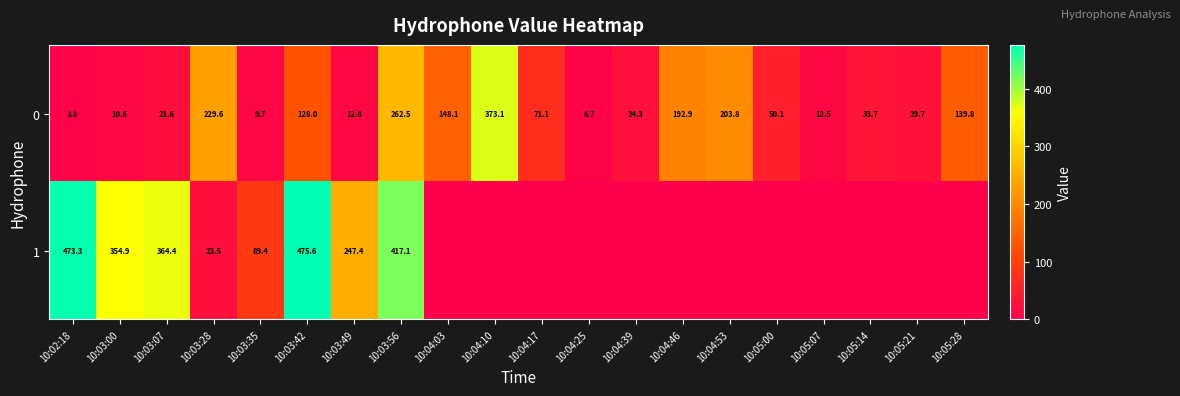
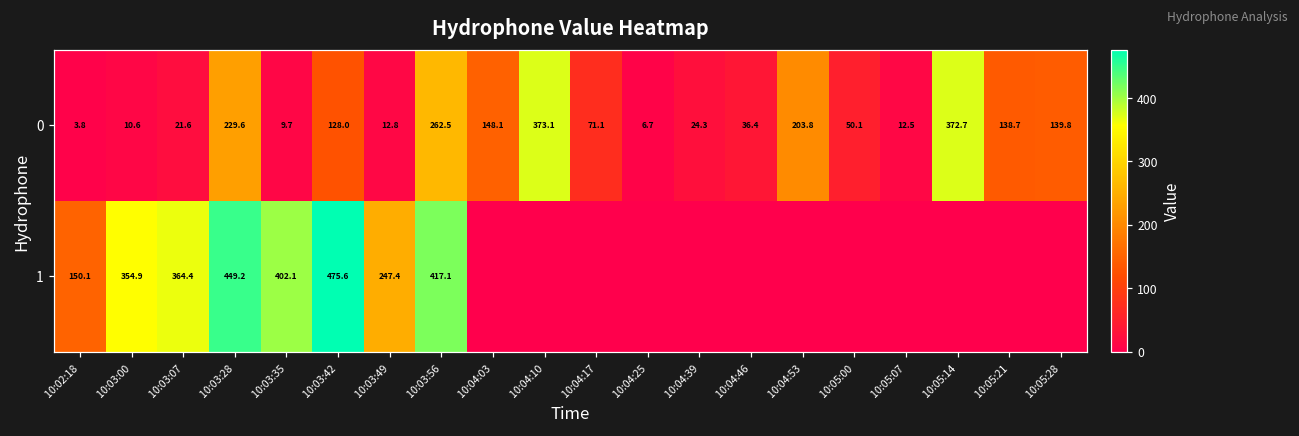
0, 10:04:46: 192.9 -> 36.4
0, 10:05:14: 33.7 -> 372.7
0, 10:05:21: 29.7 -> 138.7
1, 10:02:18: 473.3 -> 150.1
1, 10:03:28: 23.5 -> 449.2
1, 10:03:35: 89.4 -> 402.1
